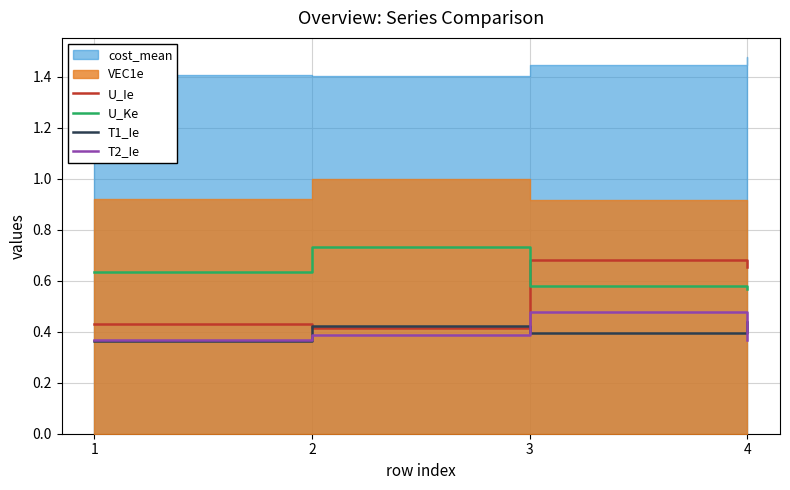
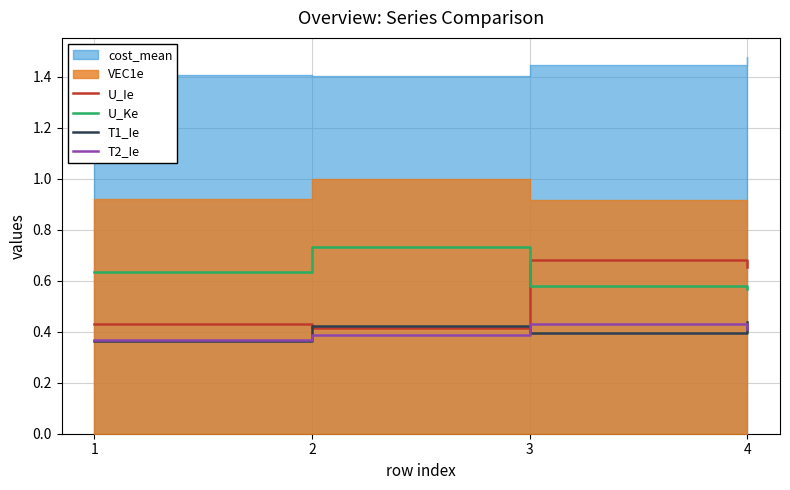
T2_Ie, 3: 0.48 -> 0.43
T2_Ie, 4: 0.37 -> 0.41
